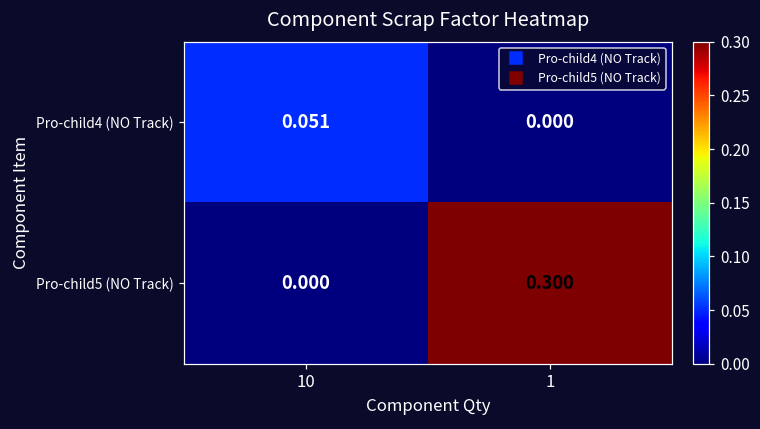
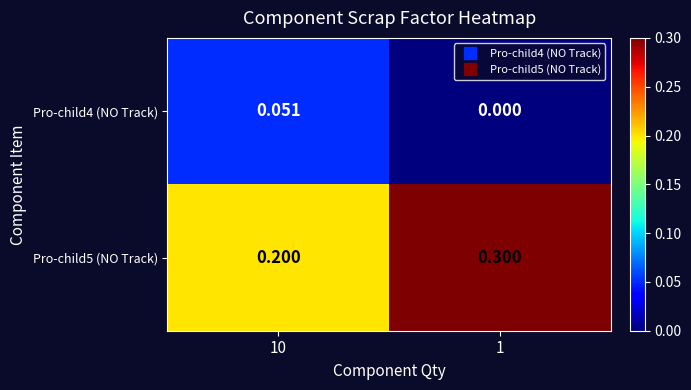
Pro-child5 (NO Track), 10: 0.000 -> 0.200
